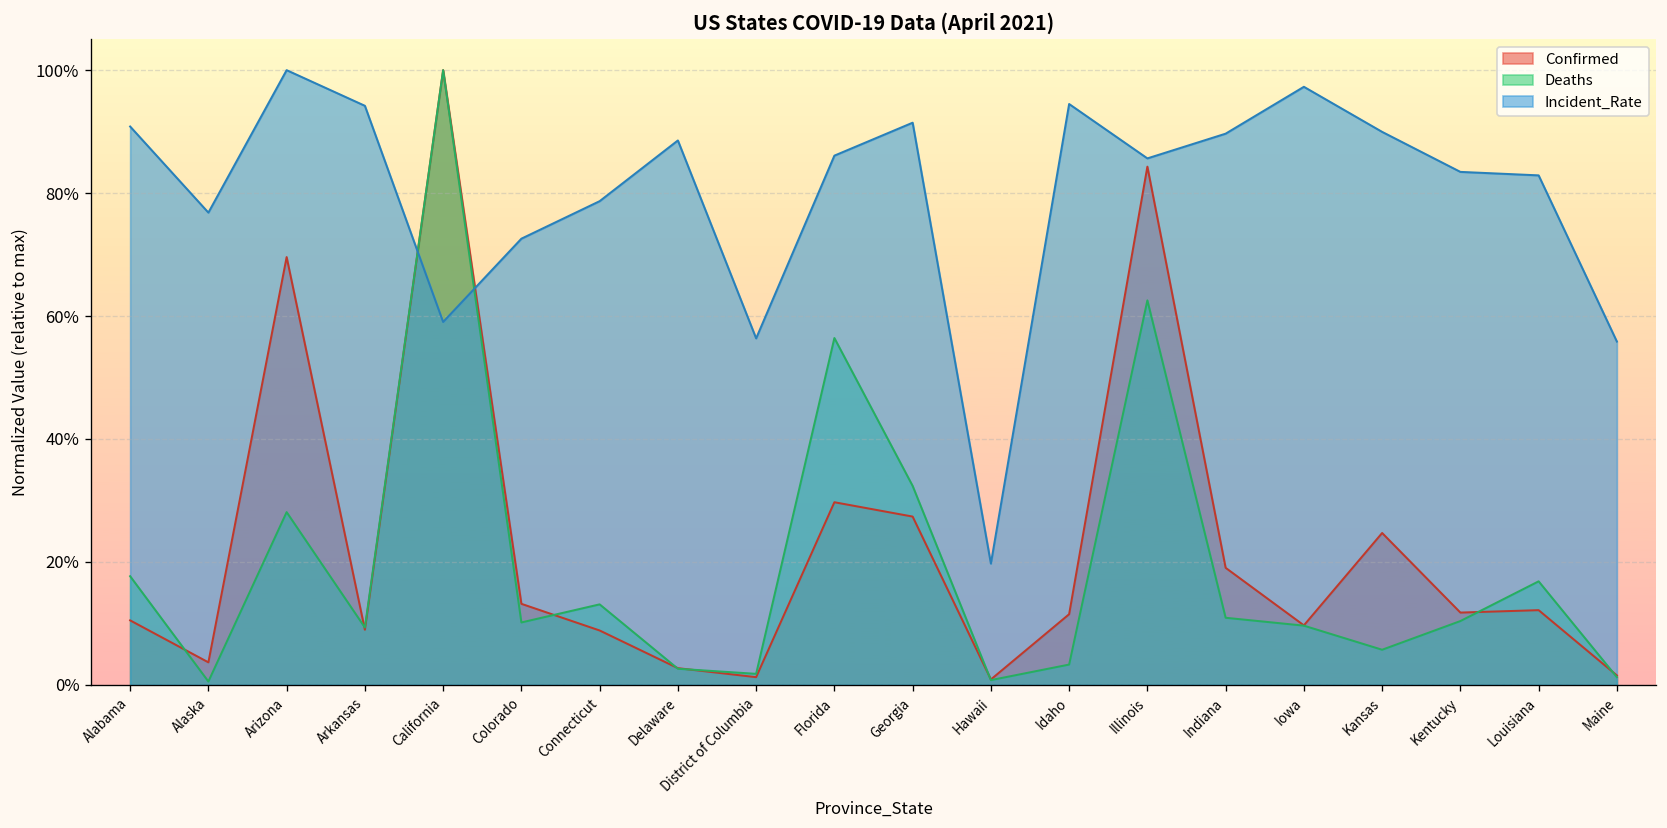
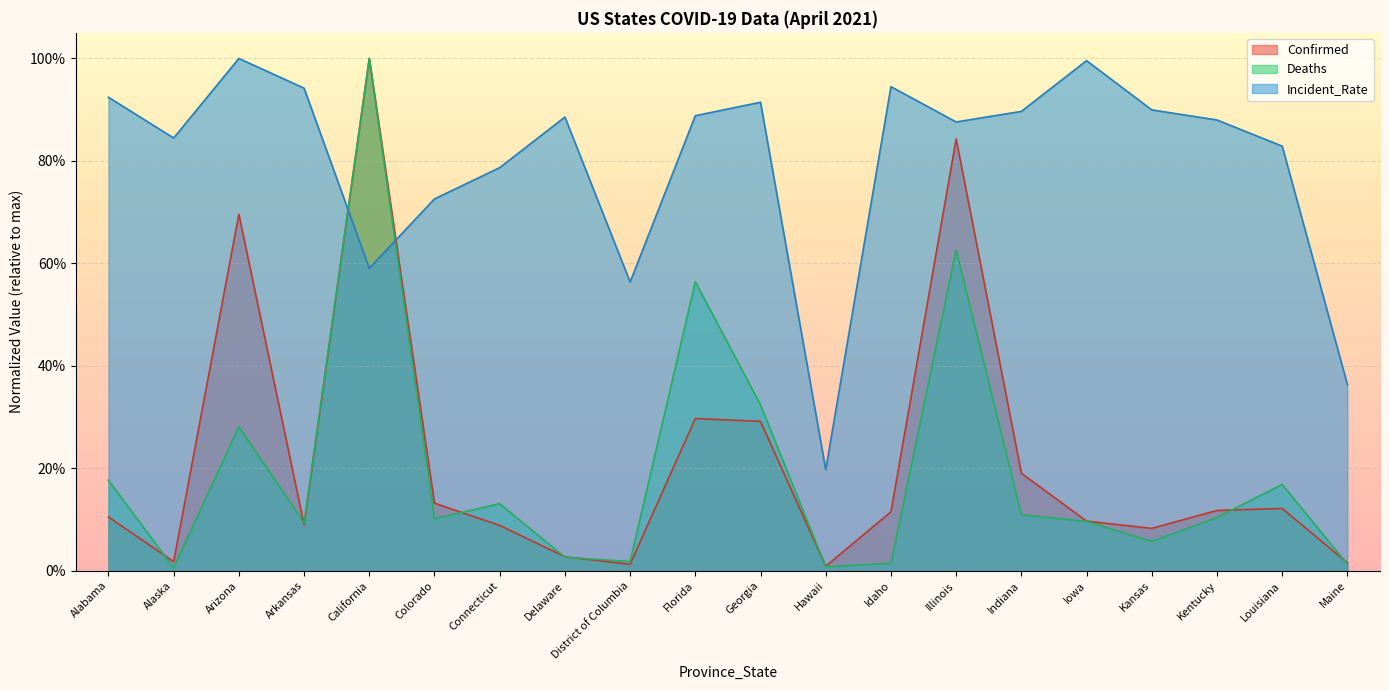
Incident_Rate, Alabama: 91% -> 92%
Confirmed, Alaska: 4% -> 2%
Incident_Rate, Alaska: 77% -> 84%
Incident_Rate, Florida: 86% -> 89%
Confirmed, Georgia: 27% -> 29%
Deaths, Idaho: 3% -> 1%
Incident_Rate, Illinois: 86% -> 88%
Incident_Rate, Iowa: 97% -> 100%
Confirmed, Kansas: 25% -> 8%
Incident_Rate, Kentucky: 83% -> 88%
Incident_Rate, Maine: 56% -> 36%
